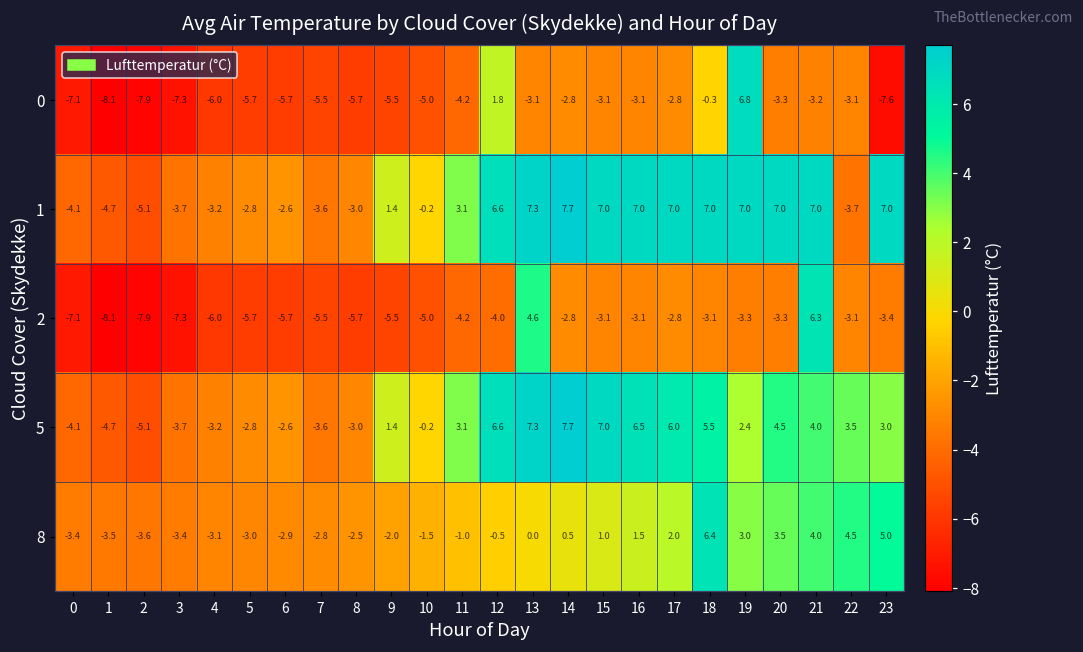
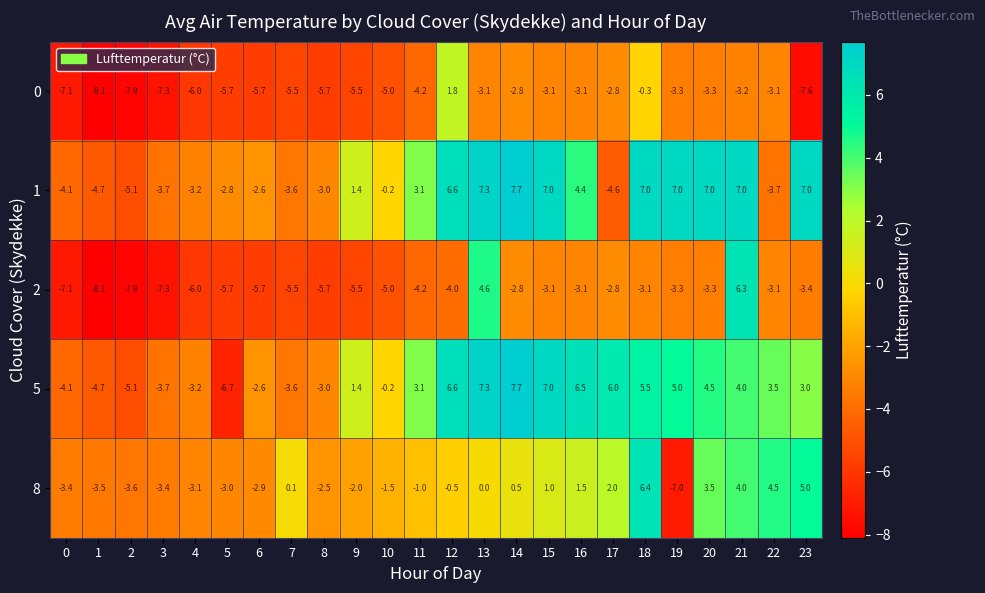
0, 19: 6.8 -> -3.3
1, 16: 7.0 -> 4.4
1, 17: 7.0 -> -4.6
5, 5: -2.8 -> -6.7
5, 19: 2.4 -> 5.0
8, 7: -2.8 -> 0.1
8, 19: 3.0 -> -7.0
